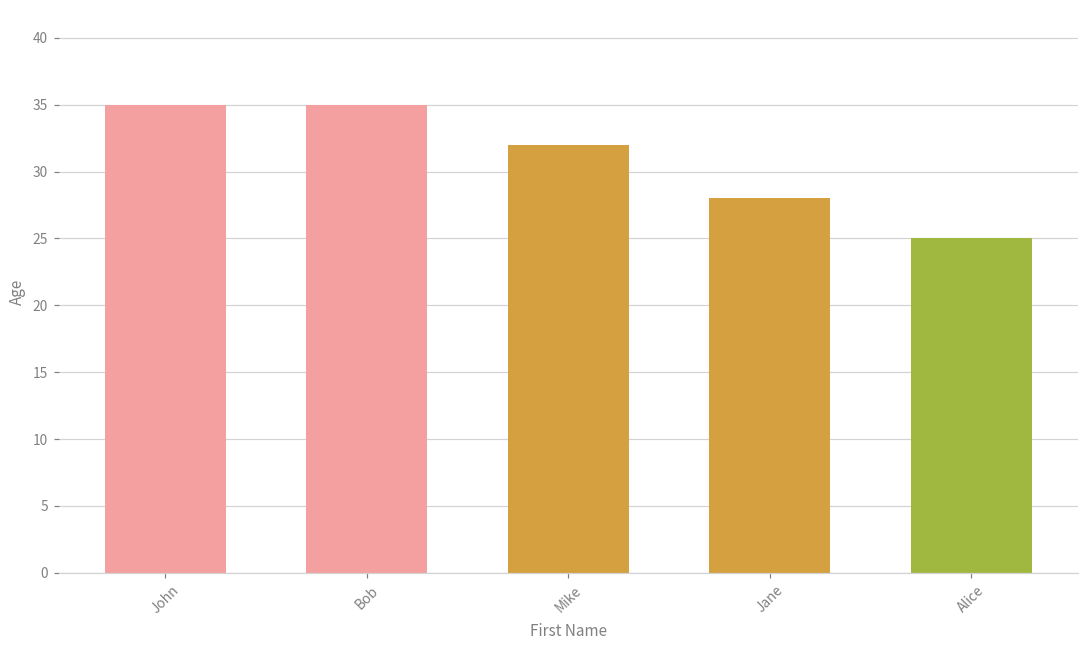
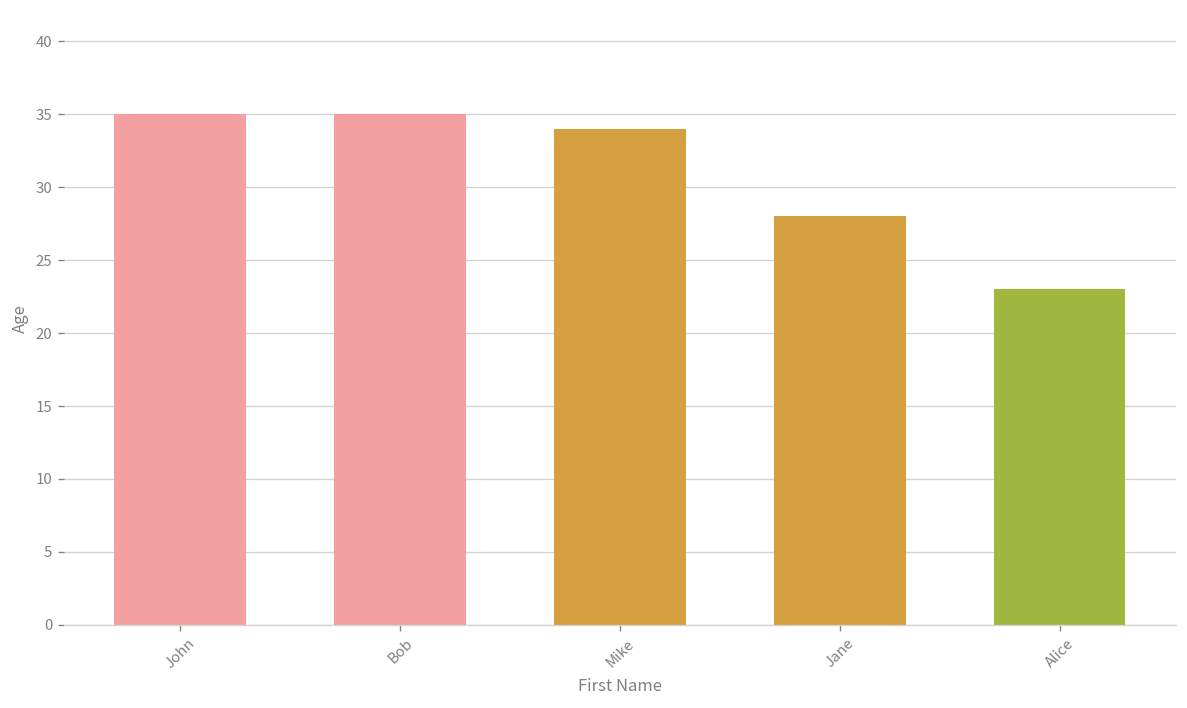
Mike: 32 -> 34
Alice: 25 -> 23
